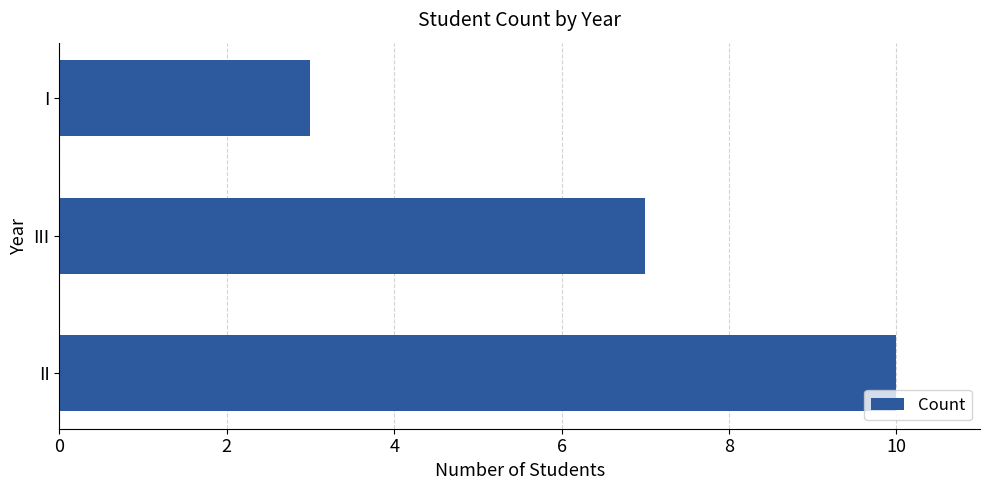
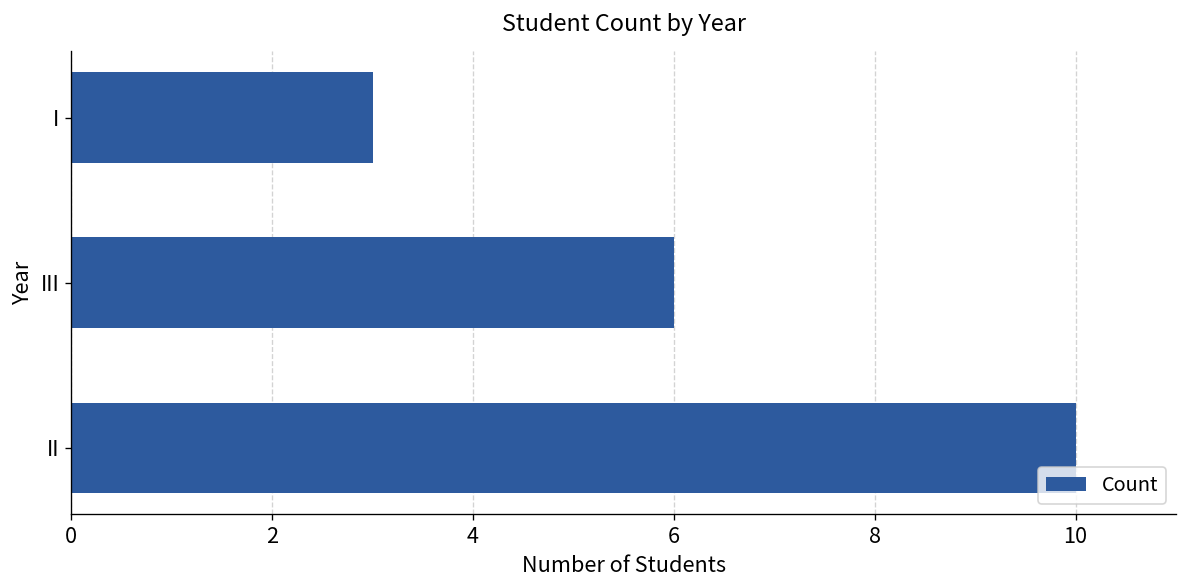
III: 7 -> 6
